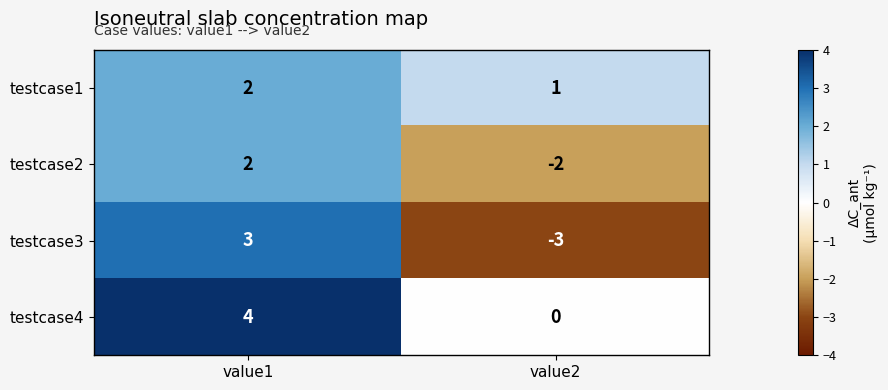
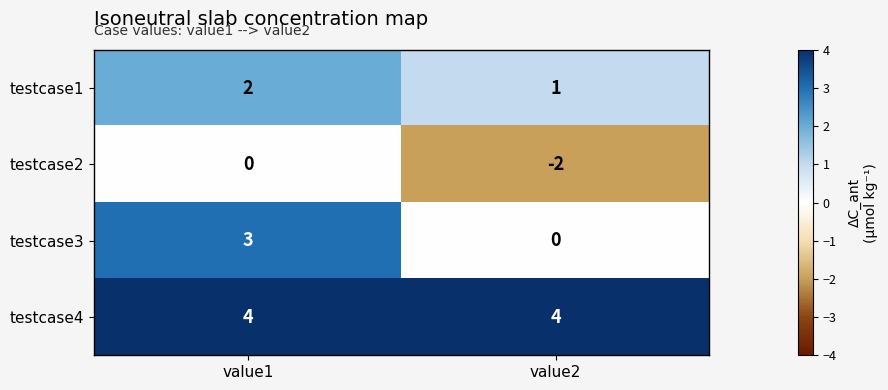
testcase2, value1: 2 -> 0
testcase3, value2: -3 -> 0
testcase4, value2: 0 -> 4
